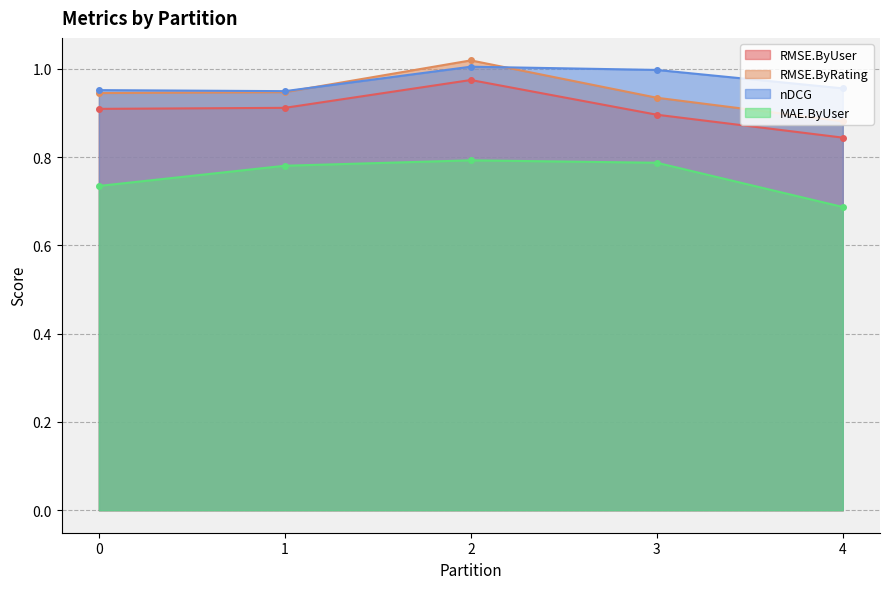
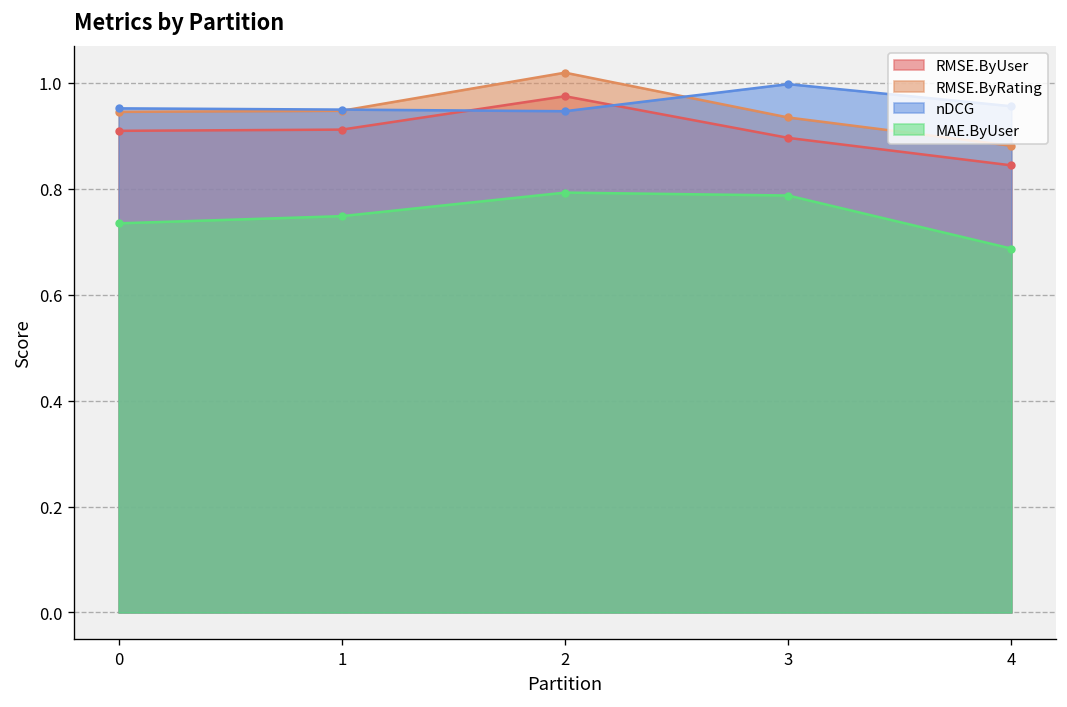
MAE.ByUser, 1: 0.78 -> 0.75
nDCG, 2: 1.00 -> 0.95
